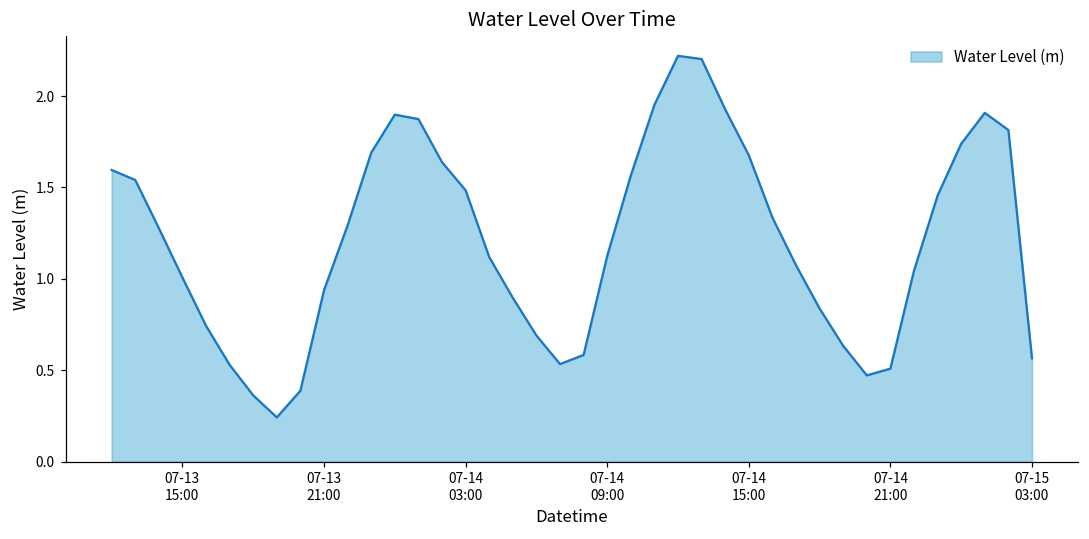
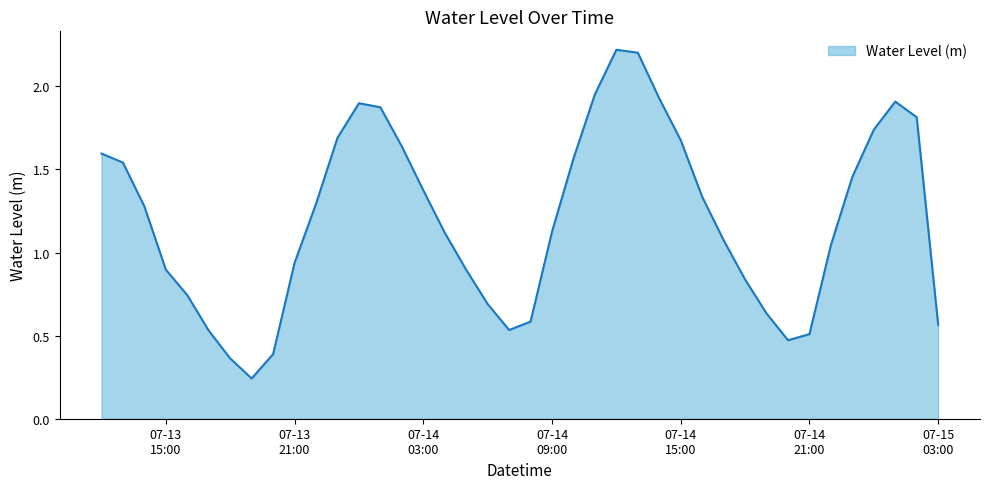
07-13 15:00: 1.01 -> 0.90
07-14 03:00: 1.48 -> 1.37
